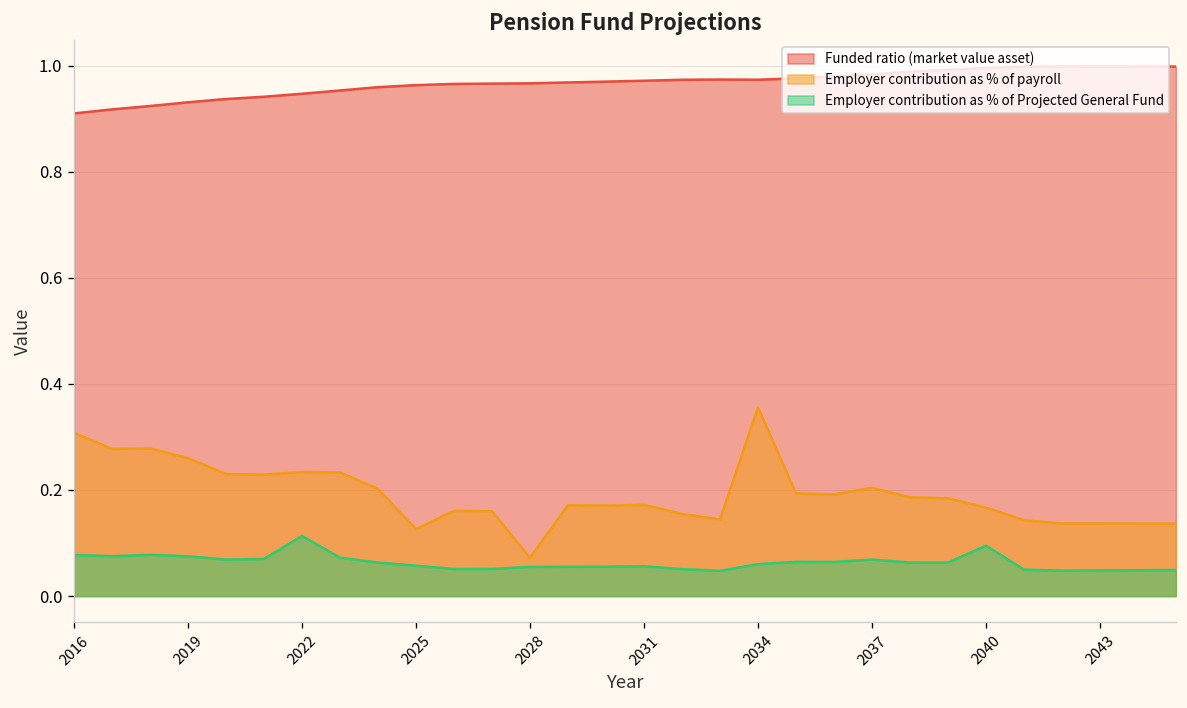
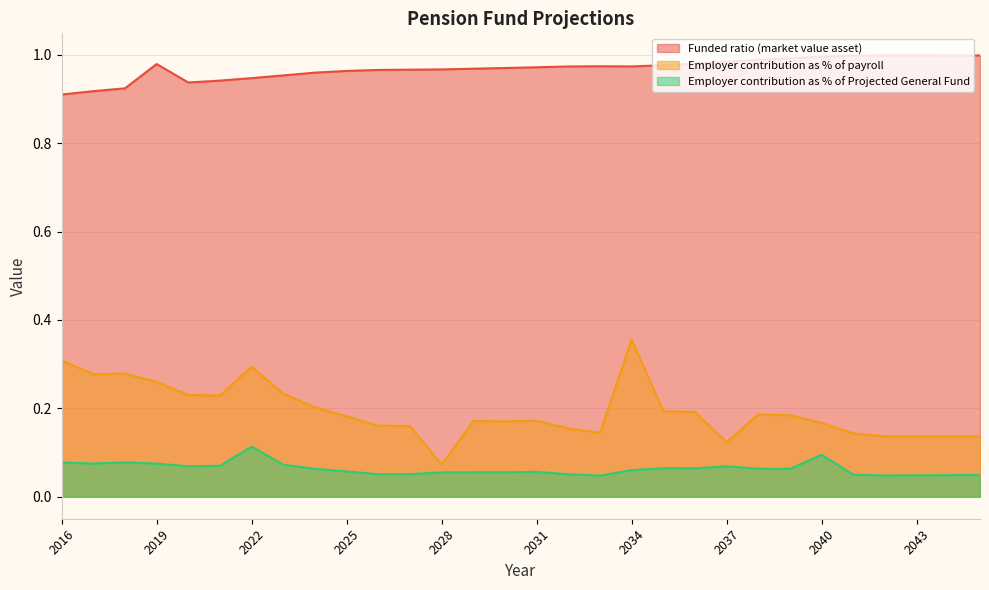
Funded ratio (market value asset), 2019: 0.93 -> 0.98
Employer contribution as % of payroll, 2022: 0.23 -> 0.29
Employer contribution as % of payroll, 2025: 0.13 -> 0.18
Employer contribution as % of payroll, 2037: 0.20 -> 0.12
